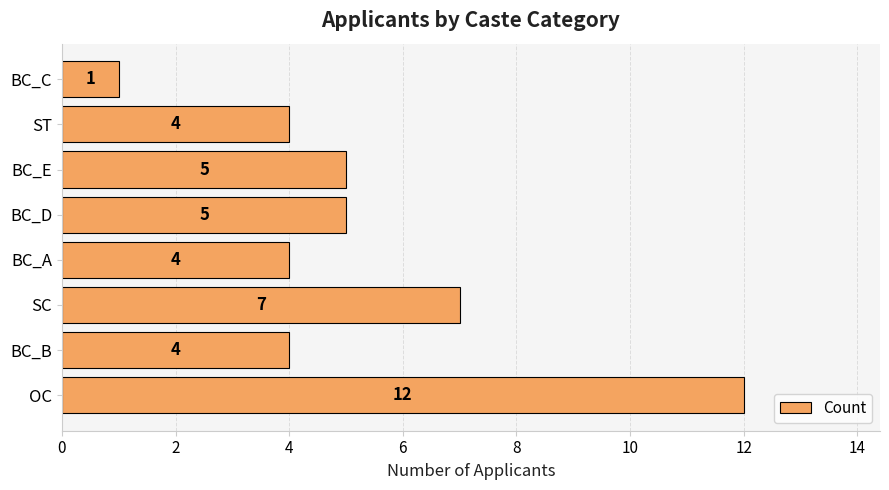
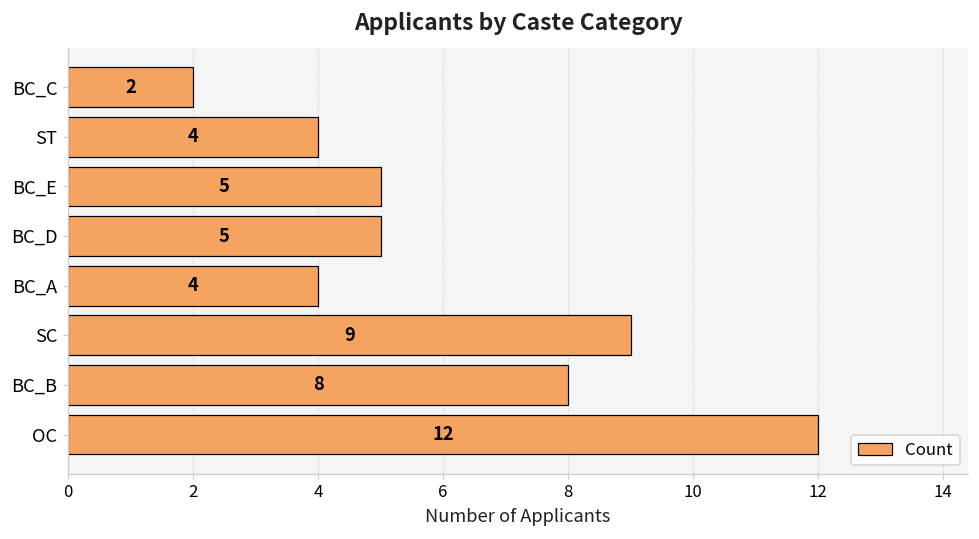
BC_C: 1 -> 2
SC: 7 -> 9
BC_B: 4 -> 8
